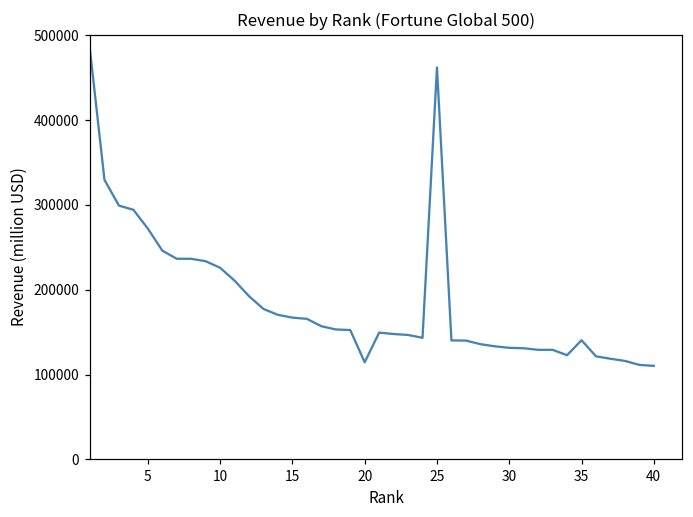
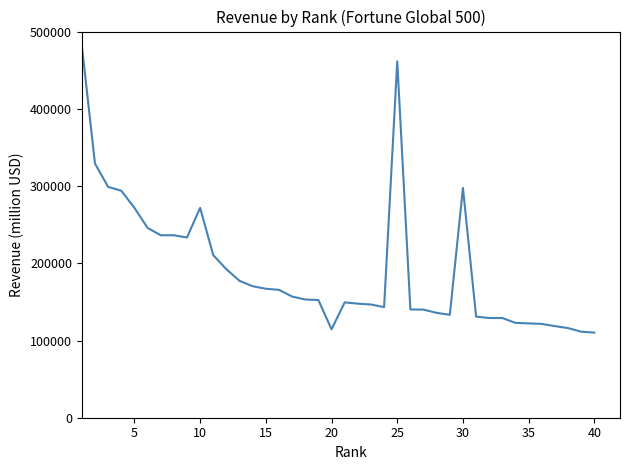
10: 230000 -> 270000
30: 130000 -> 300000
35: 140000 -> 120000
